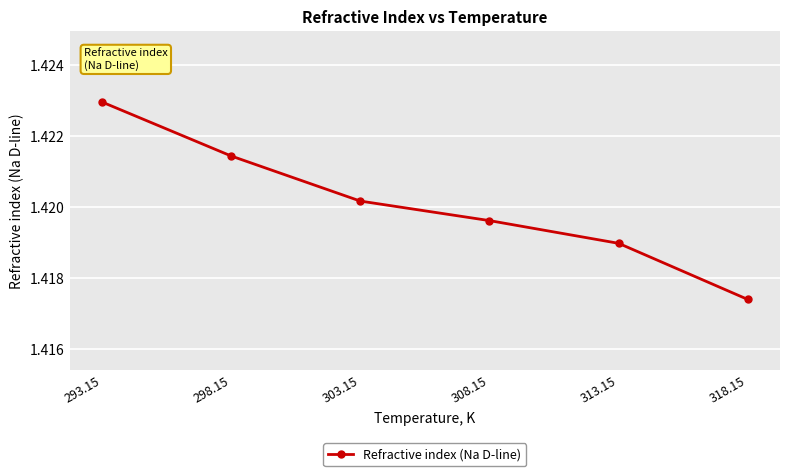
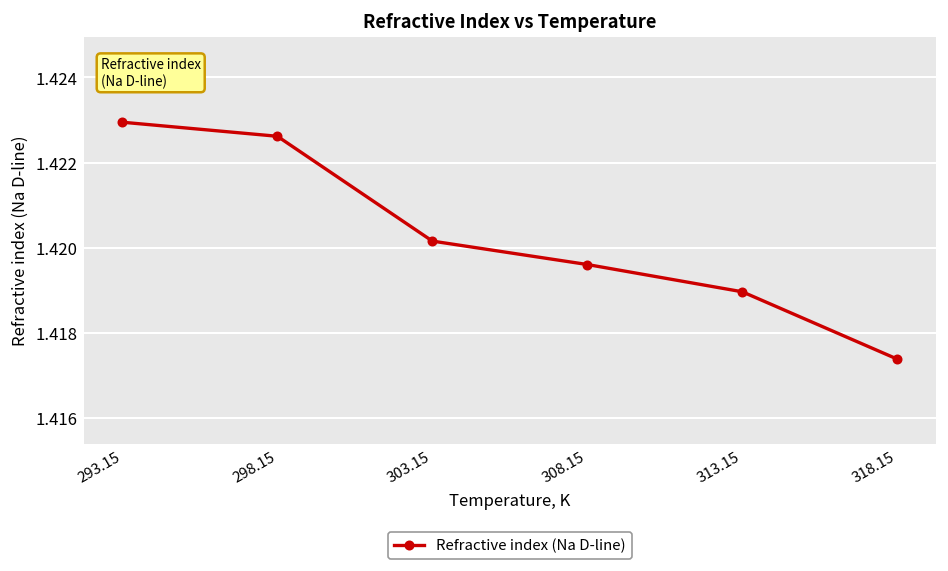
298.15: 1.4214 -> 1.4226
